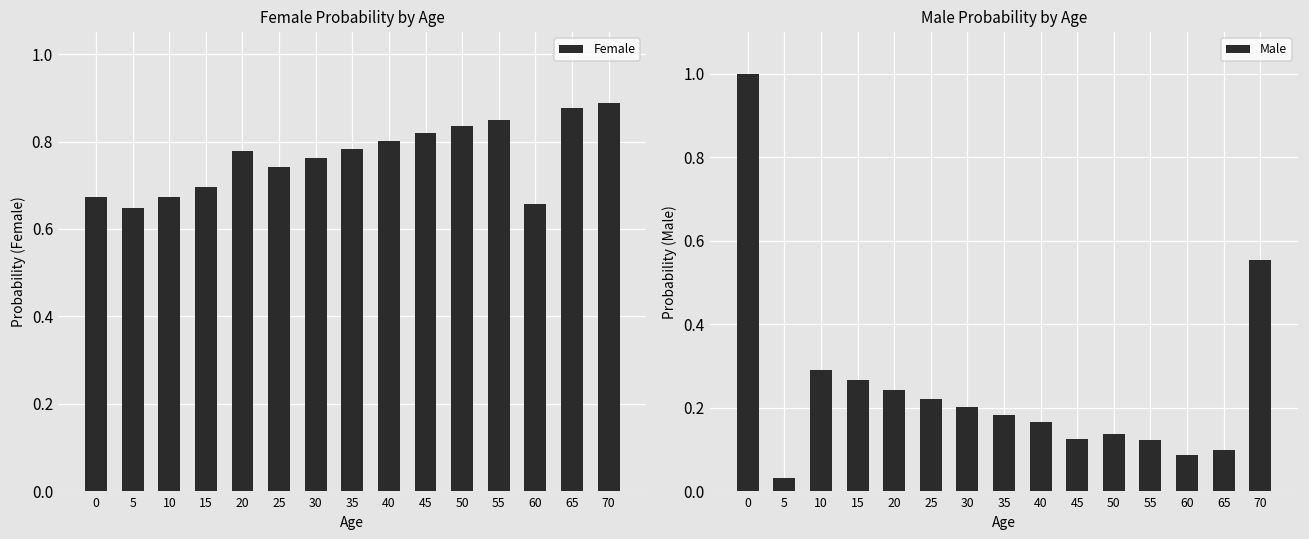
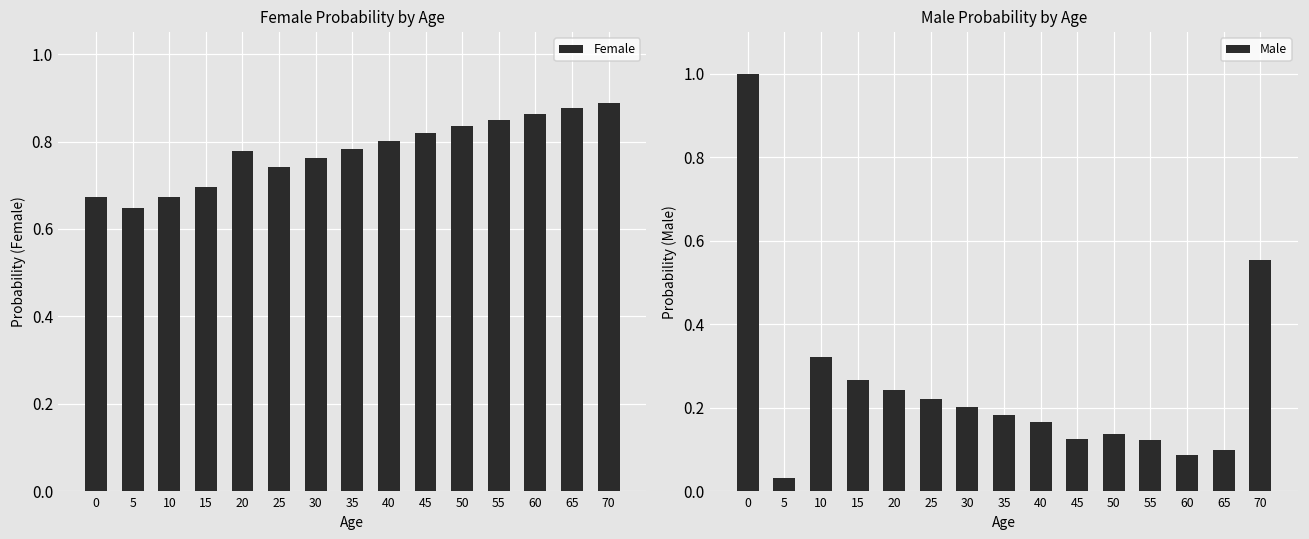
Female Probability by Age, 60: 0.66 -> 0.86
Male Probability by Age, 10: 0.29 -> 0.32
